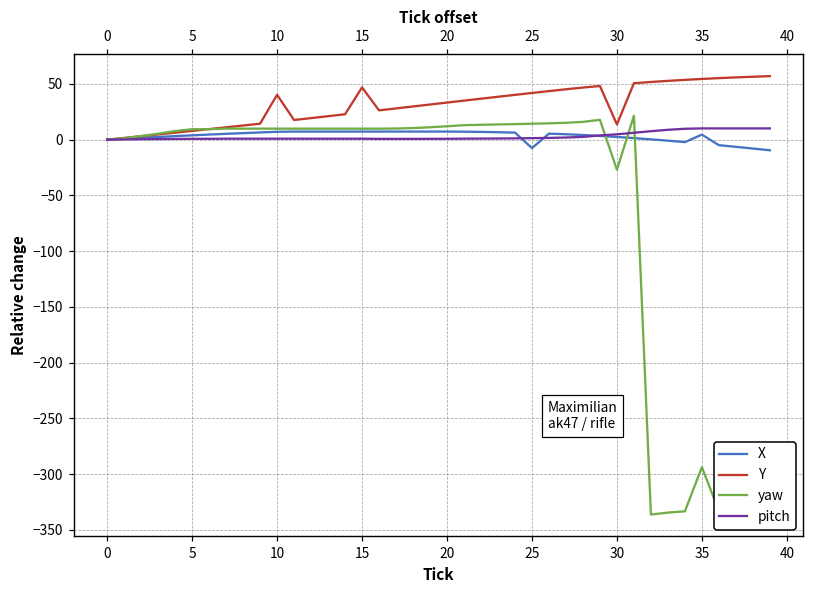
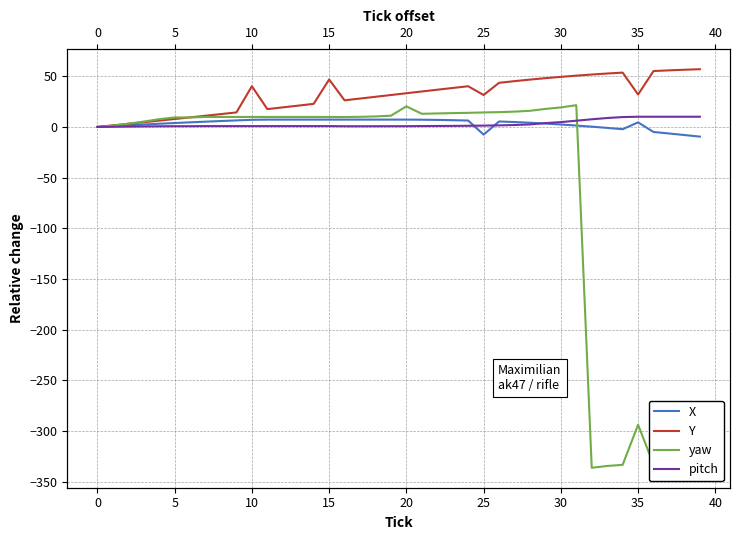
yaw, 20: 12 -> 20
Y, 25: 42 -> 32
Y, 30: 14 -> 49
yaw, 30: -27 -> 19
Y, 35: 54 -> 32
